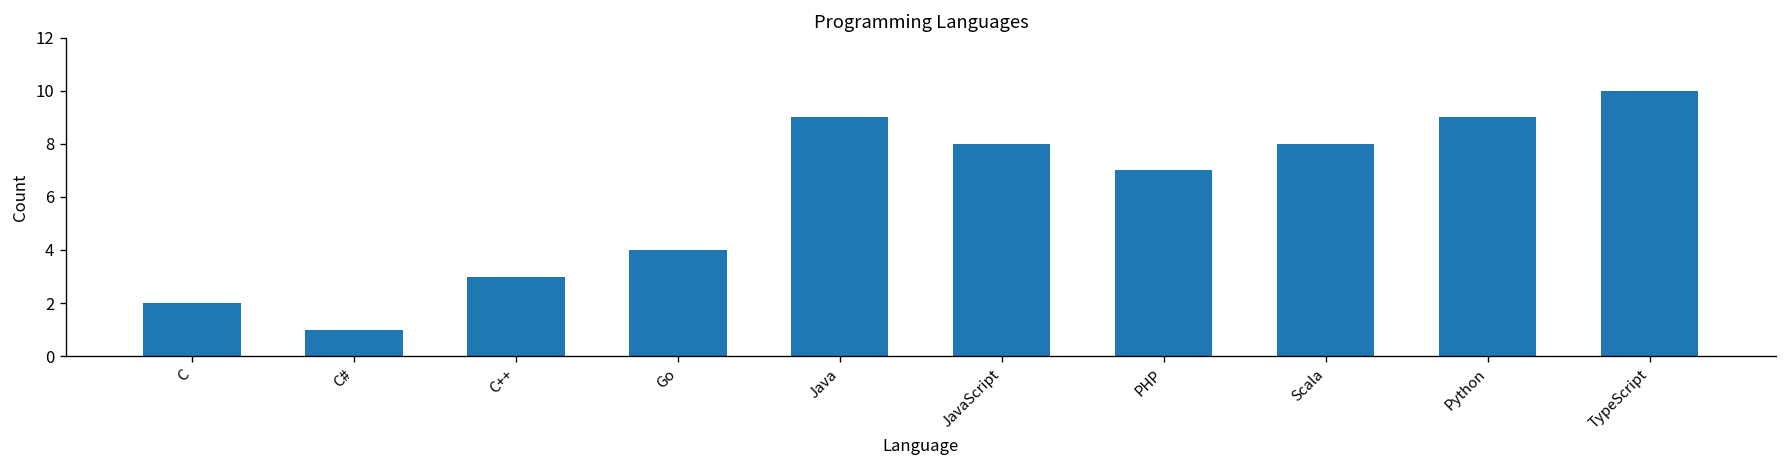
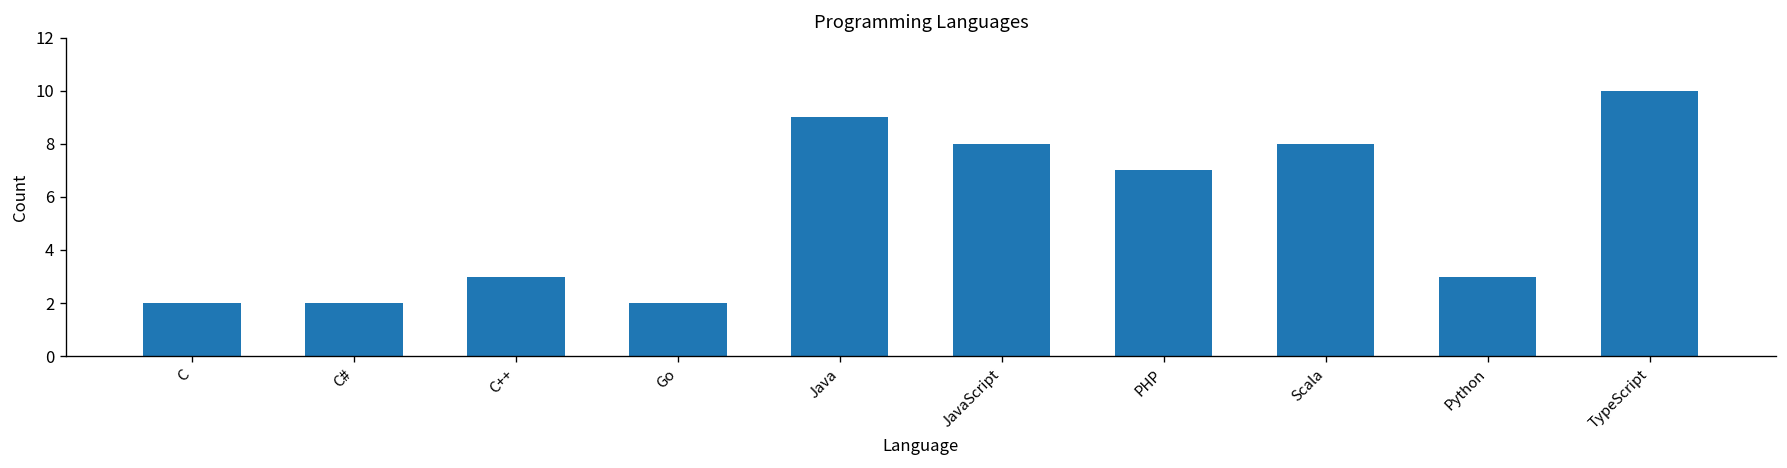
C#: 1 -> 2
Go: 4 -> 2
Python: 9 -> 3
